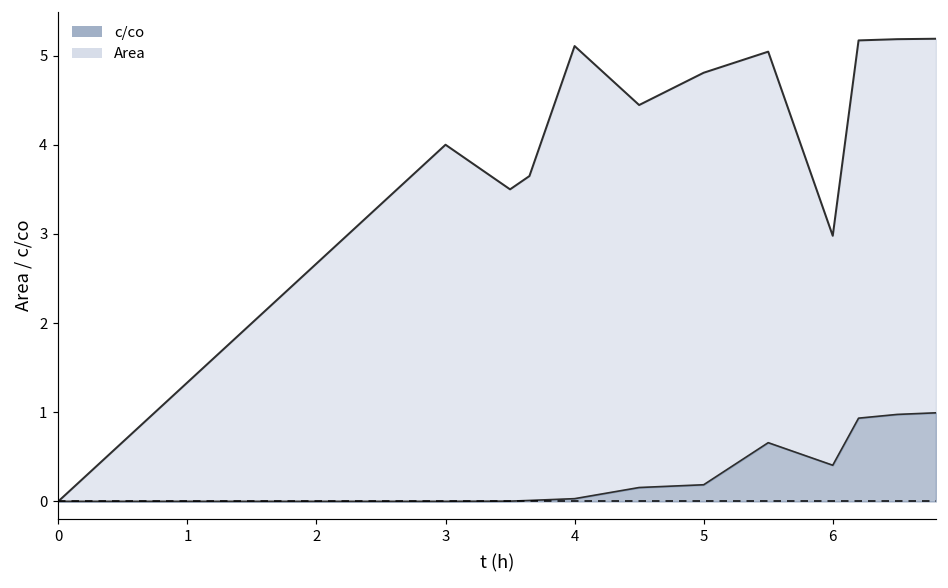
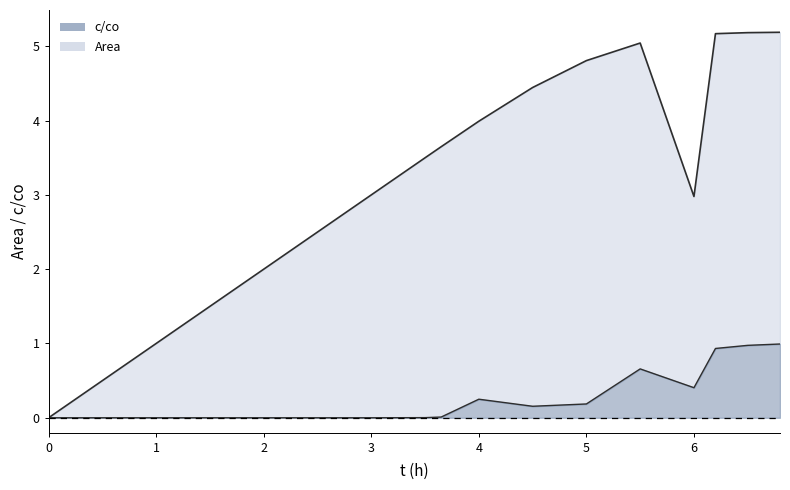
Area, 3: 4 -> 3
Area, 4: 5.1 -> 4.0
c/co, 4: 0.0 -> 0.3
